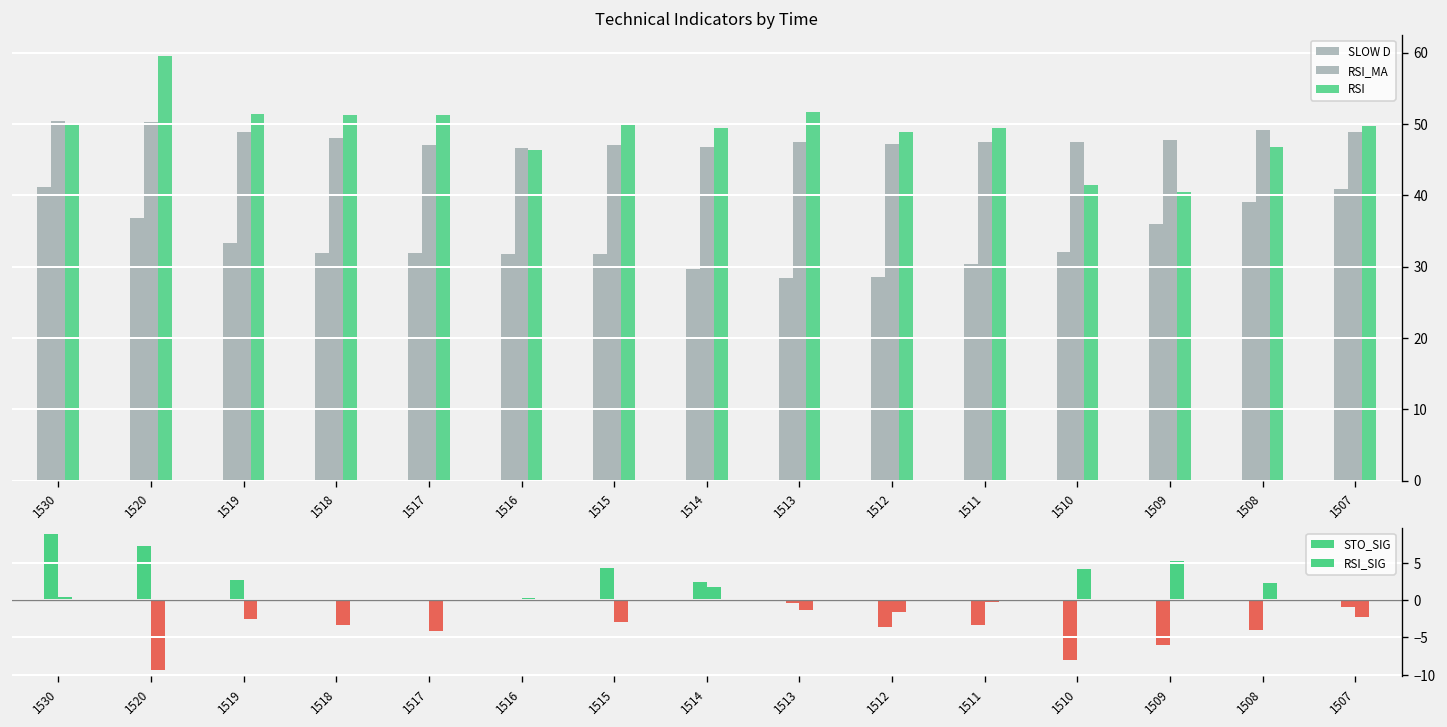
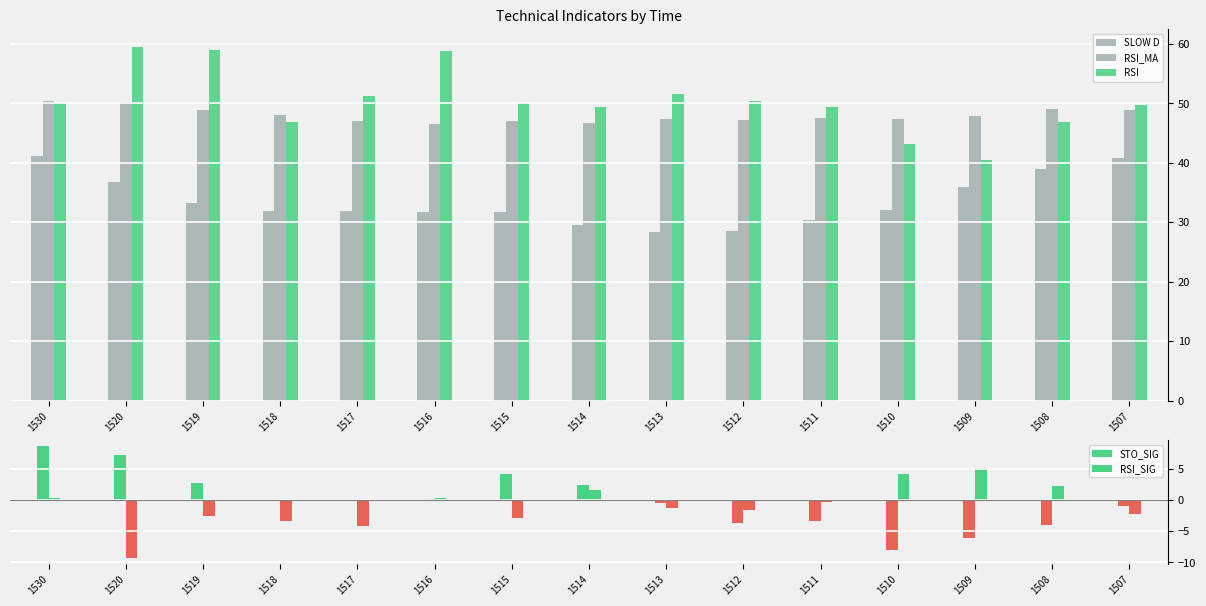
Technical Indicators by Time, RSI, 1519: 51 -> 59
Technical Indicators by Time, RSI, 1518: 51 -> 47
Technical Indicators by Time, RSI, 1516: 46 -> 59
Technical Indicators by Time, RSI, 1512: 49 -> 50
Technical Indicators by Time, RSI, 1510: 41 -> 43
